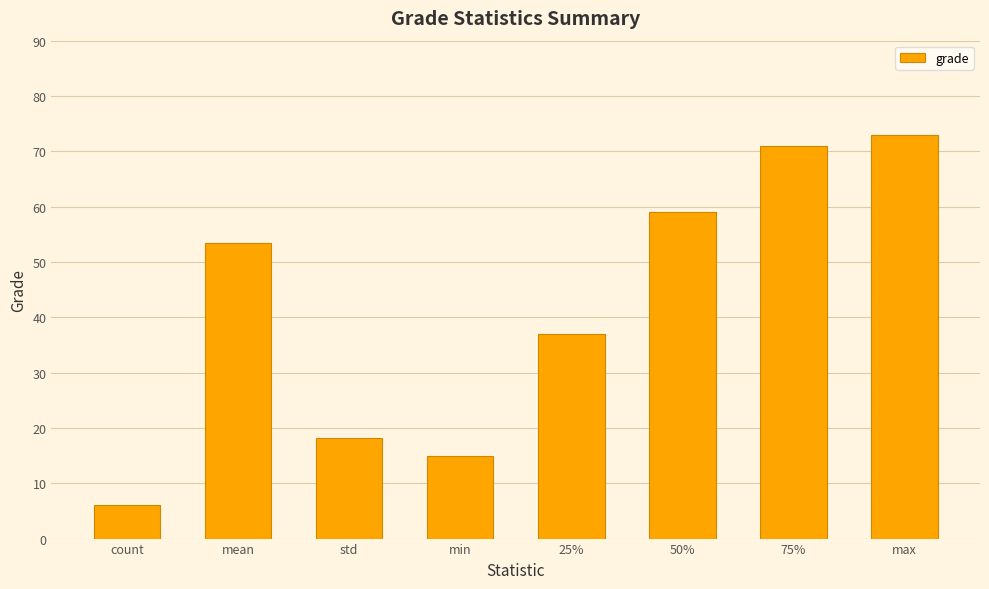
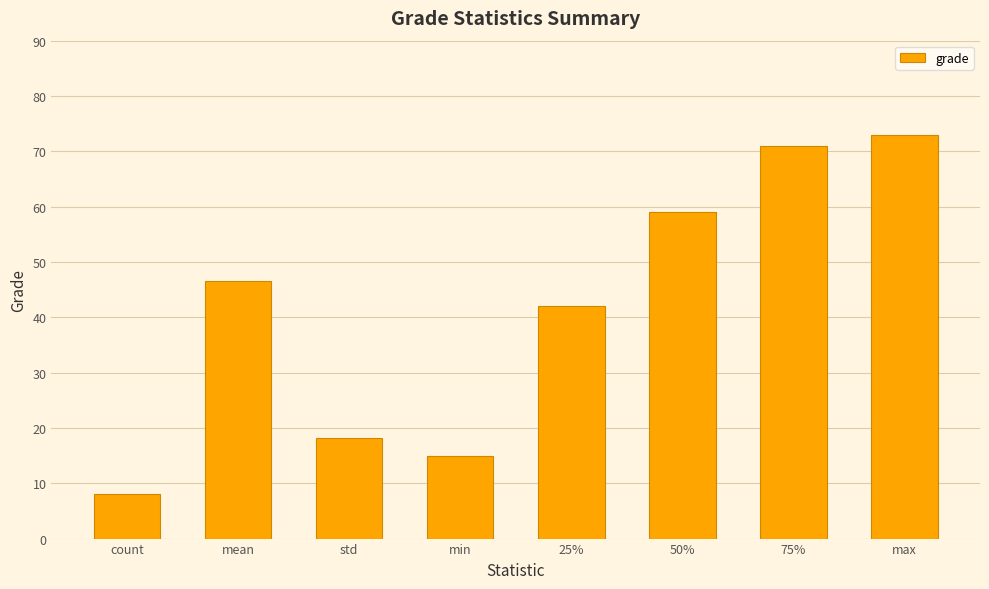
count: 6 -> 8
mean: 54 -> 47
25%: 37 -> 42
